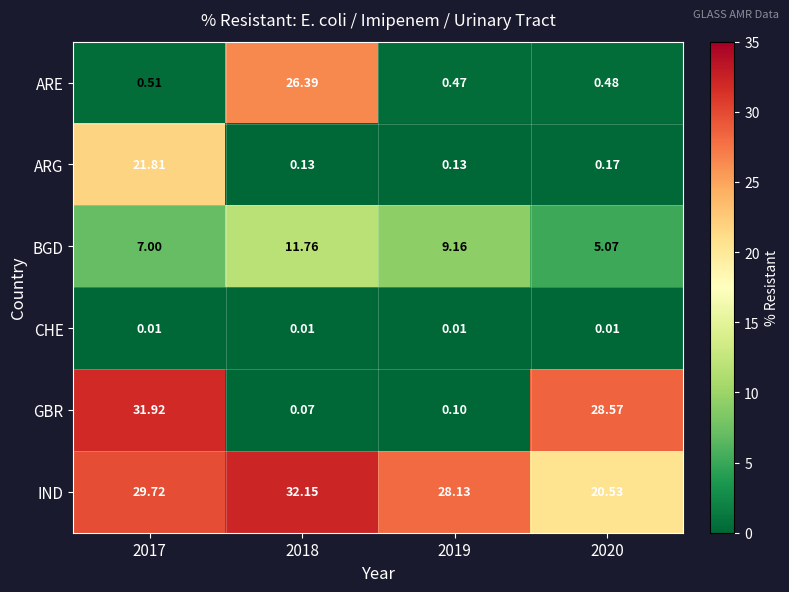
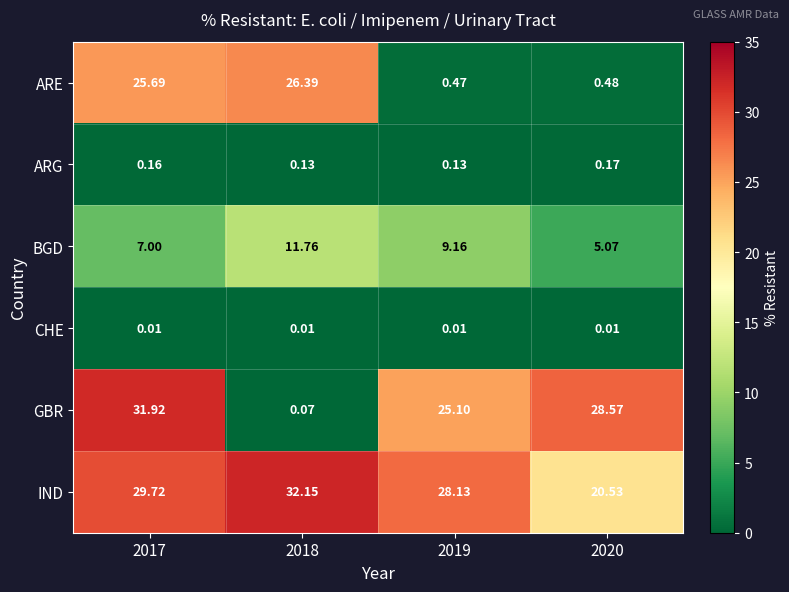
ARE, 2017: 0.51 -> 25.69
ARG, 2017: 21.81 -> 0.16
GBR, 2019: 0.10 -> 25.10
